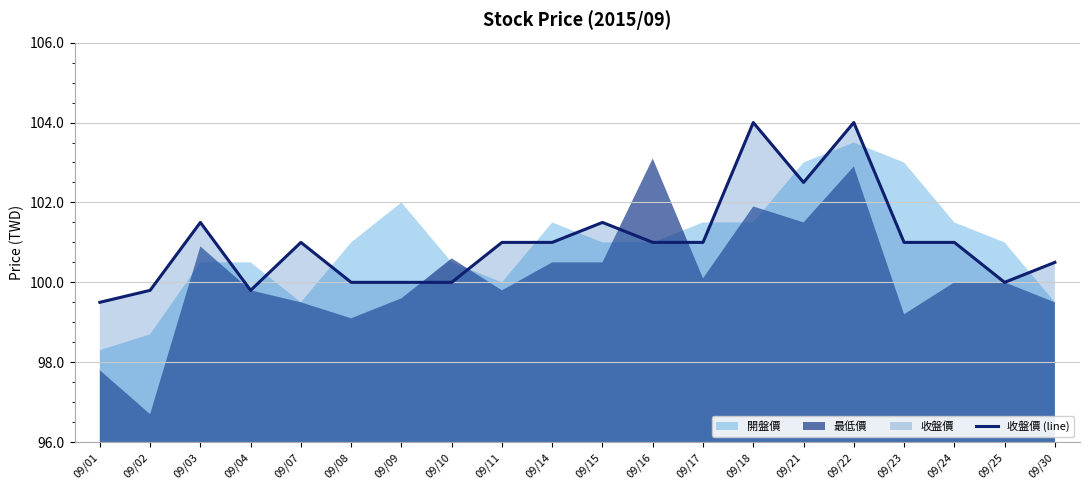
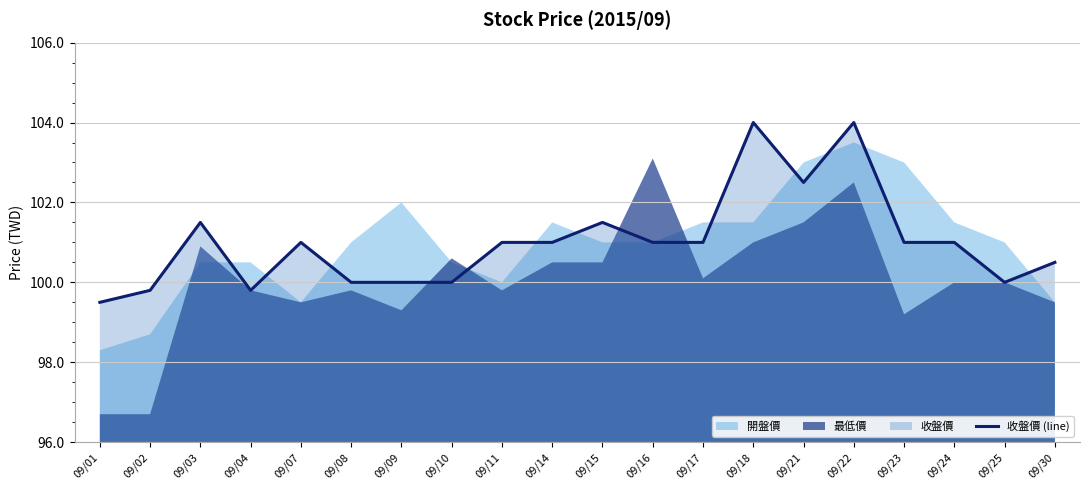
最低價, 09/01: 97.8 -> 96.7
最低價, 09/08: 99.1 -> 99.8
最低價, 09/09: 99.6 -> 99.3
最低價, 09/18: 101.9 -> 101.0
最低價, 09/22: 102.9 -> 102.5
